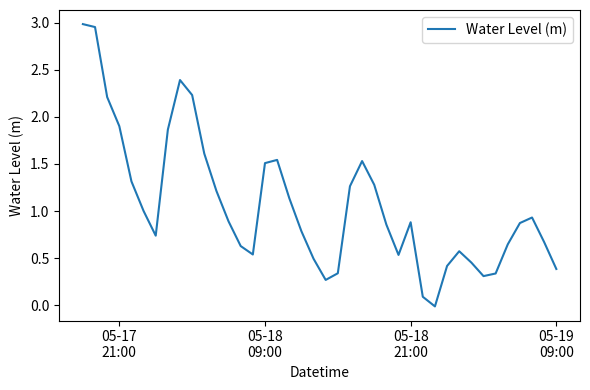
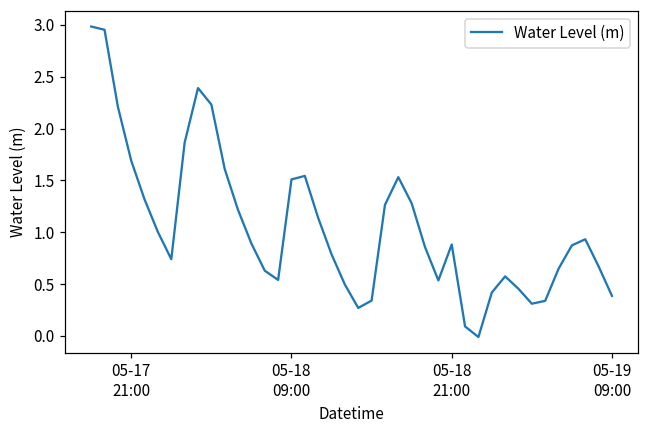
05-17 21:00: 1.9 -> 1.7
